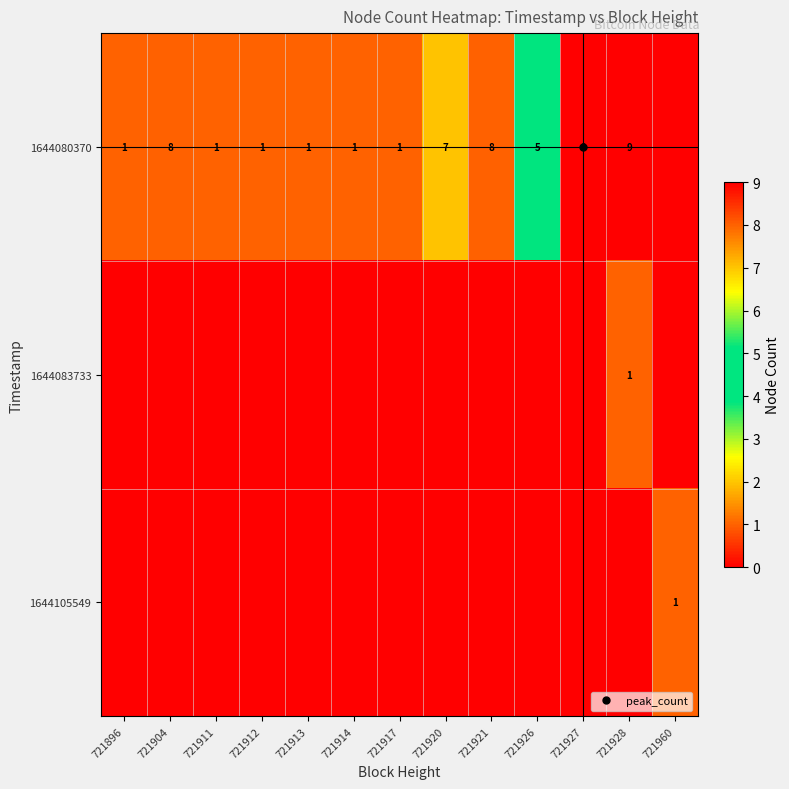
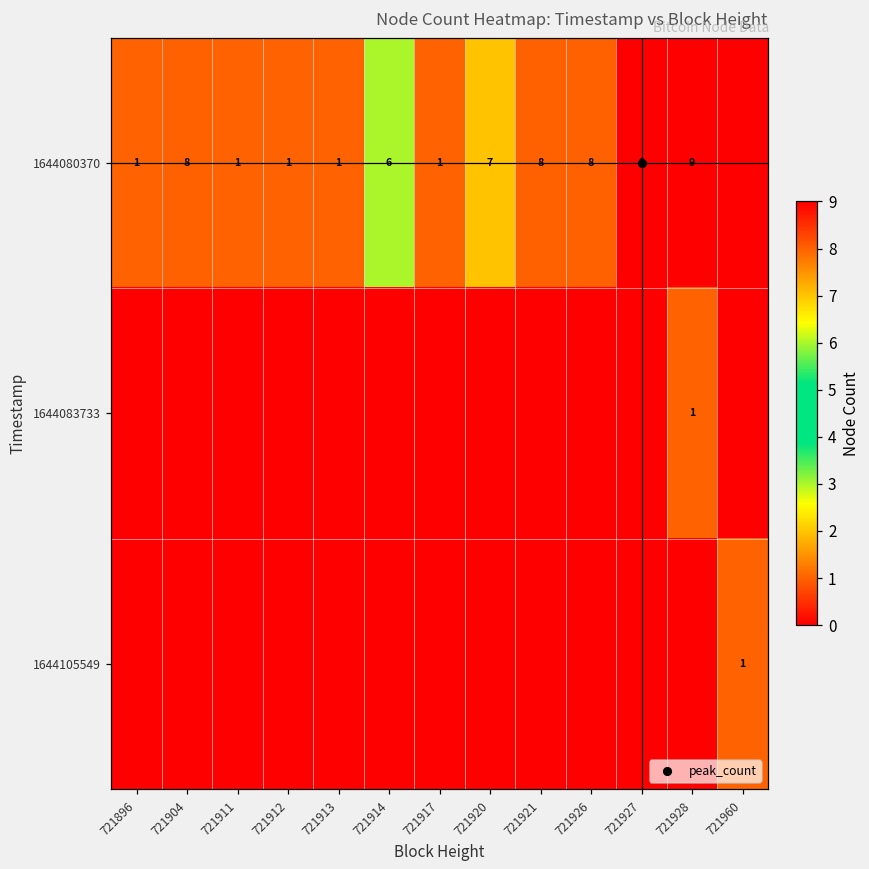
1644080370, 721914: 1 -> 6
1644080370, 721926: 5 -> 8
